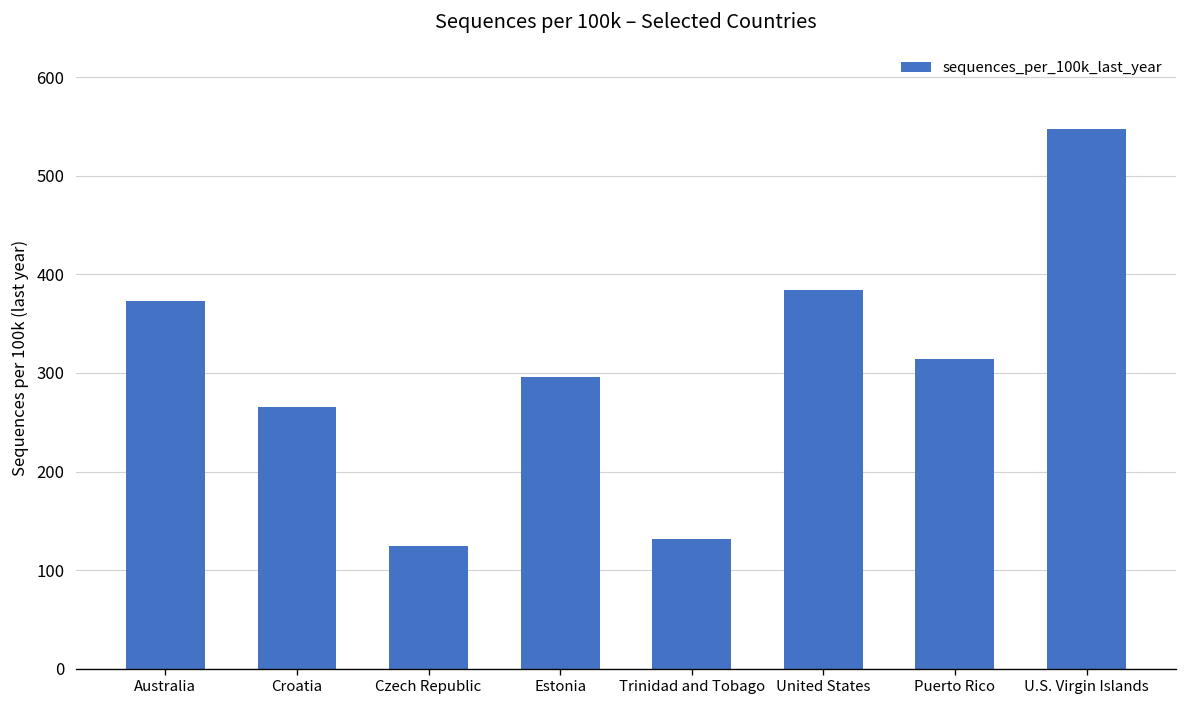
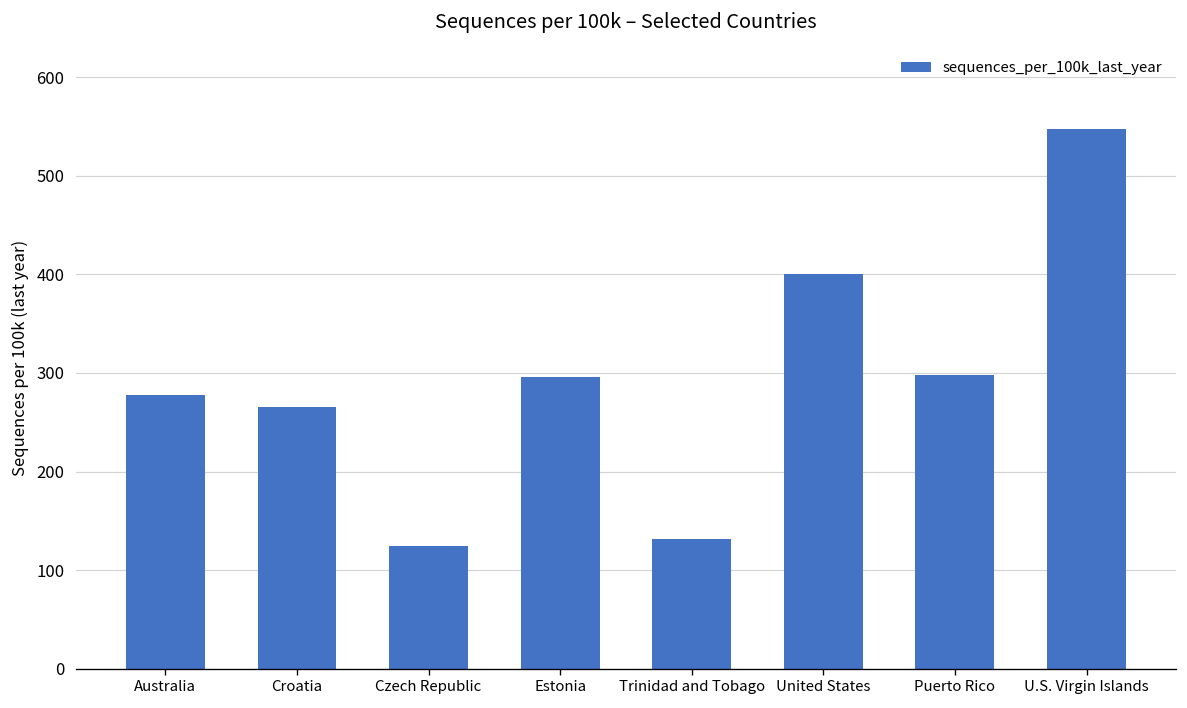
Australia: 370 -> 280
United States: 380 -> 400
Puerto Rico: 310 -> 300
